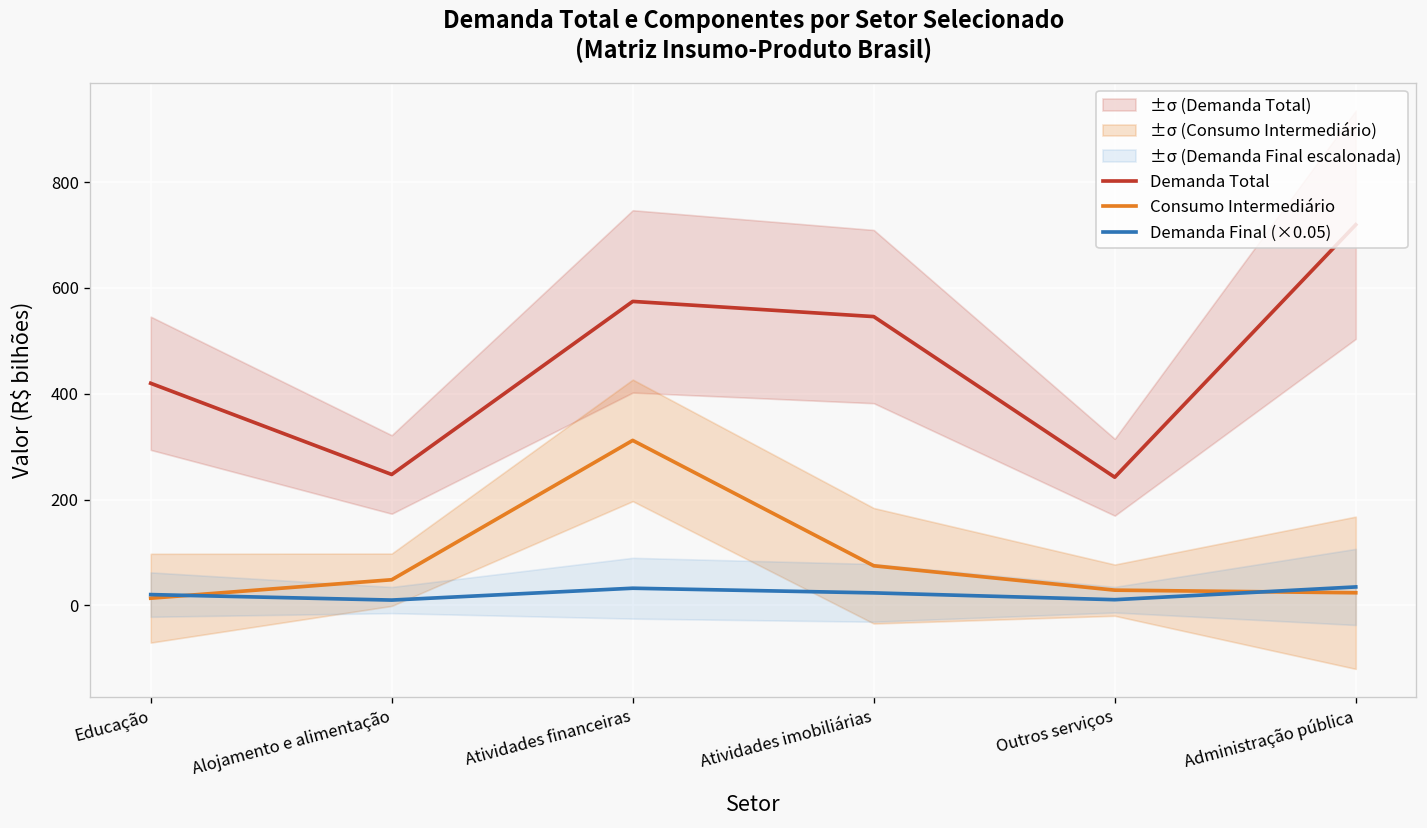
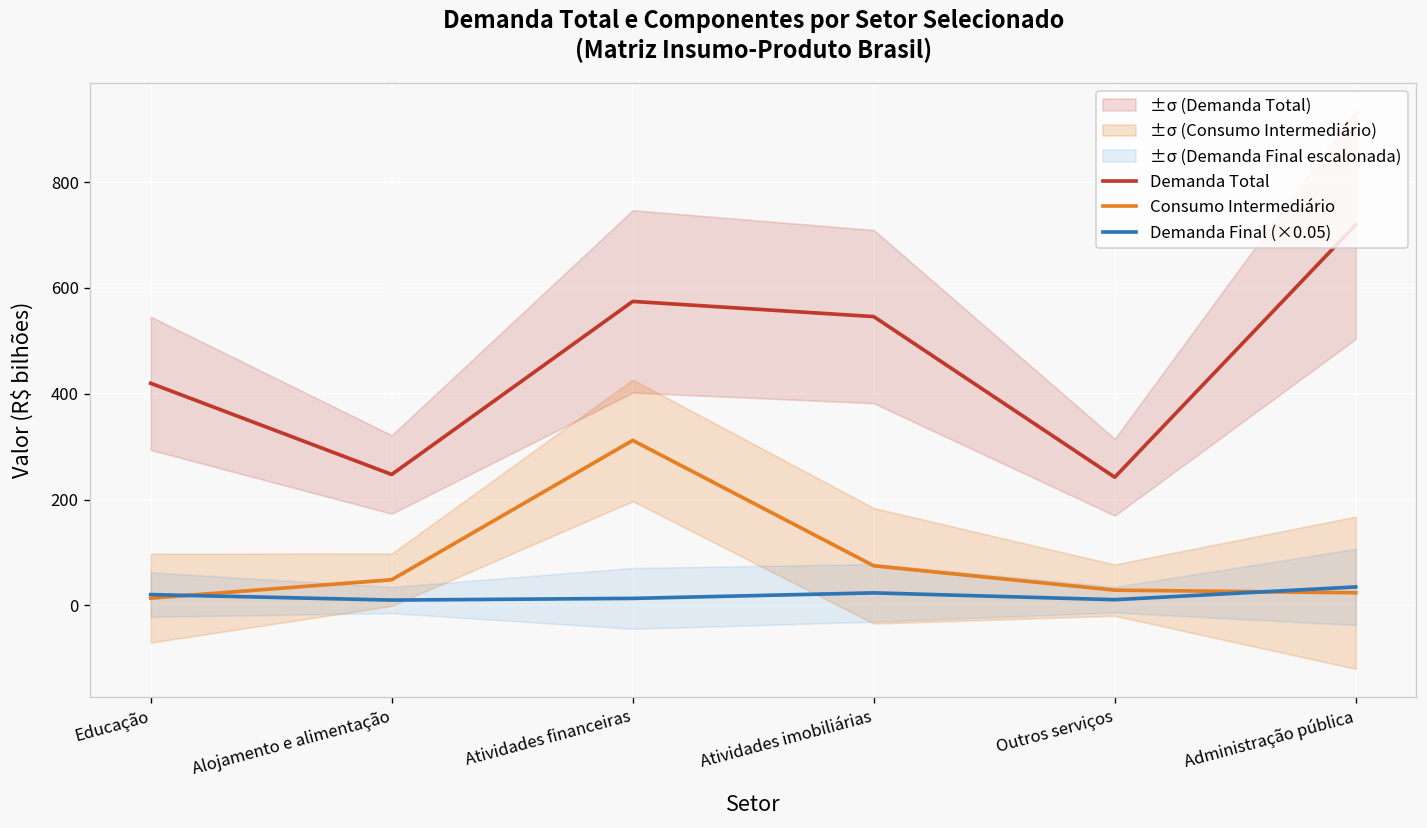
Demanda Final (×0.05), Atividades financeiras: 30 -> 10
